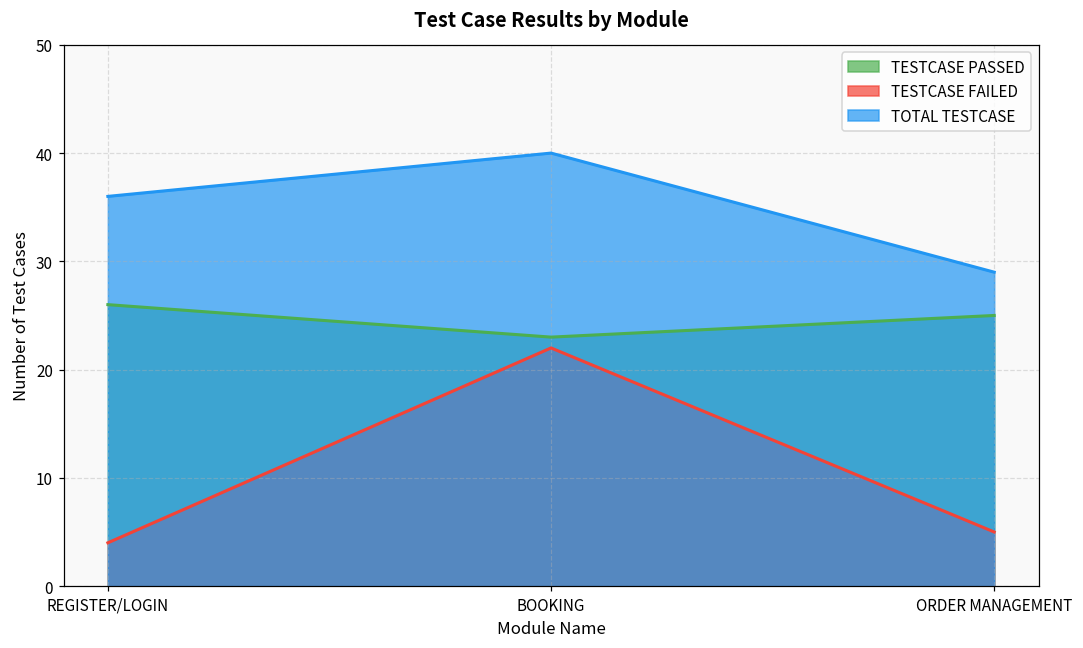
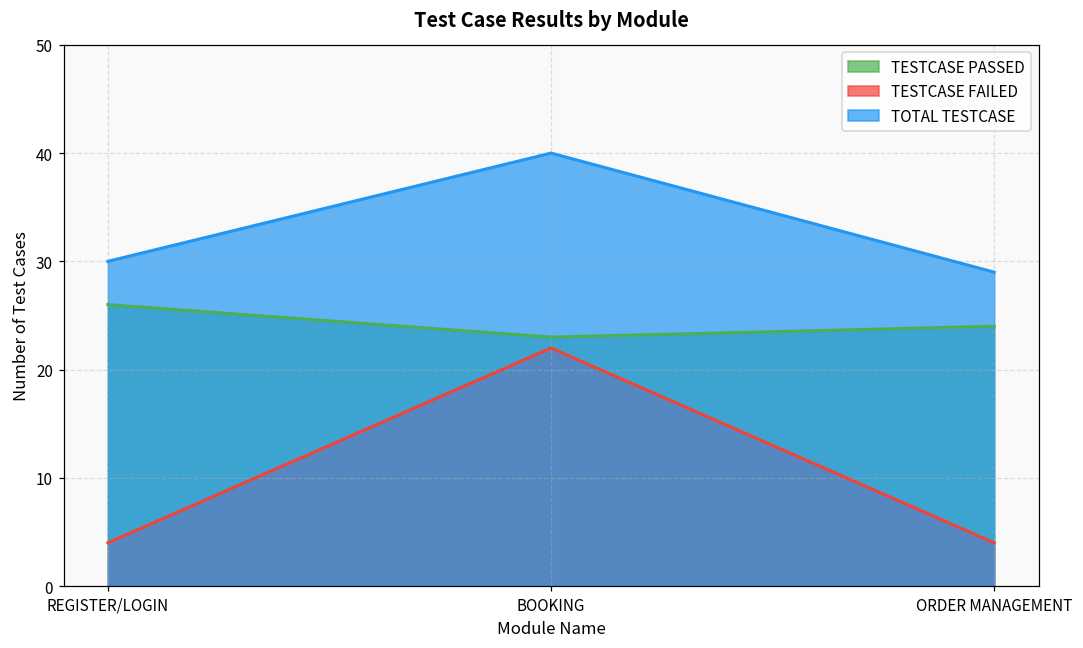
TOTAL TESTCASE, REGISTER/LOGIN: 36 -> 30
TESTCASE PASSED, ORDER MANAGEMENT: 25 -> 24
TESTCASE FAILED, ORDER MANAGEMENT: 5 -> 4
